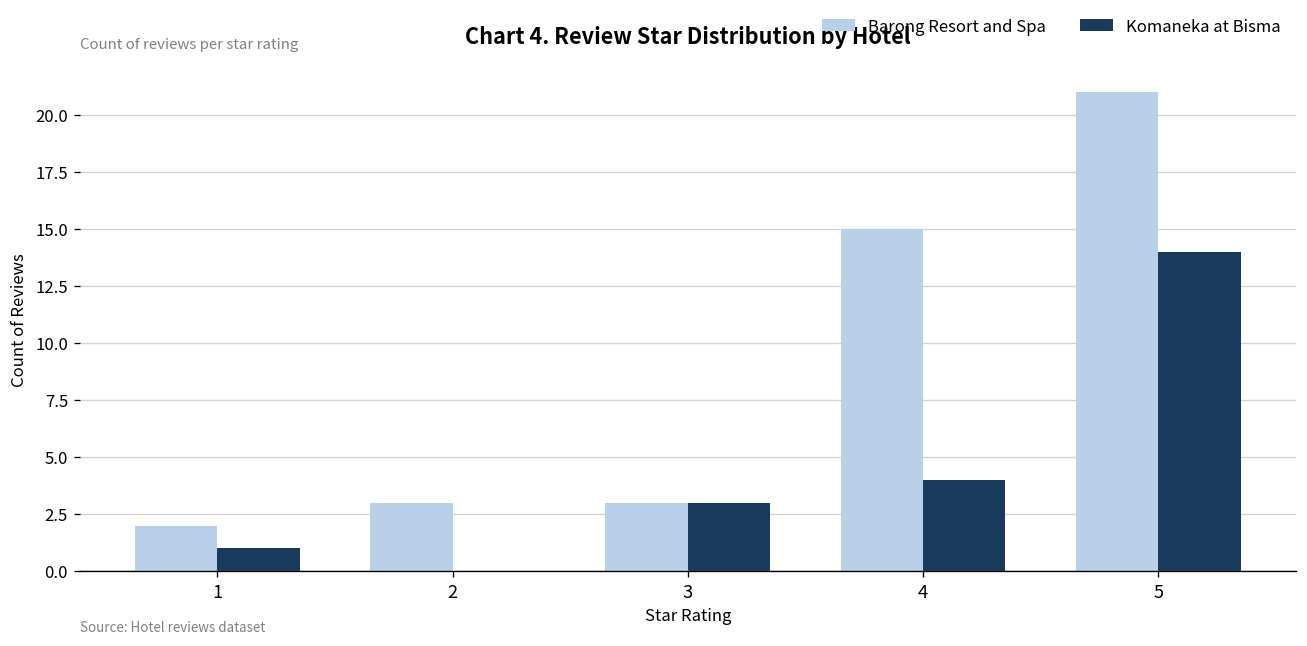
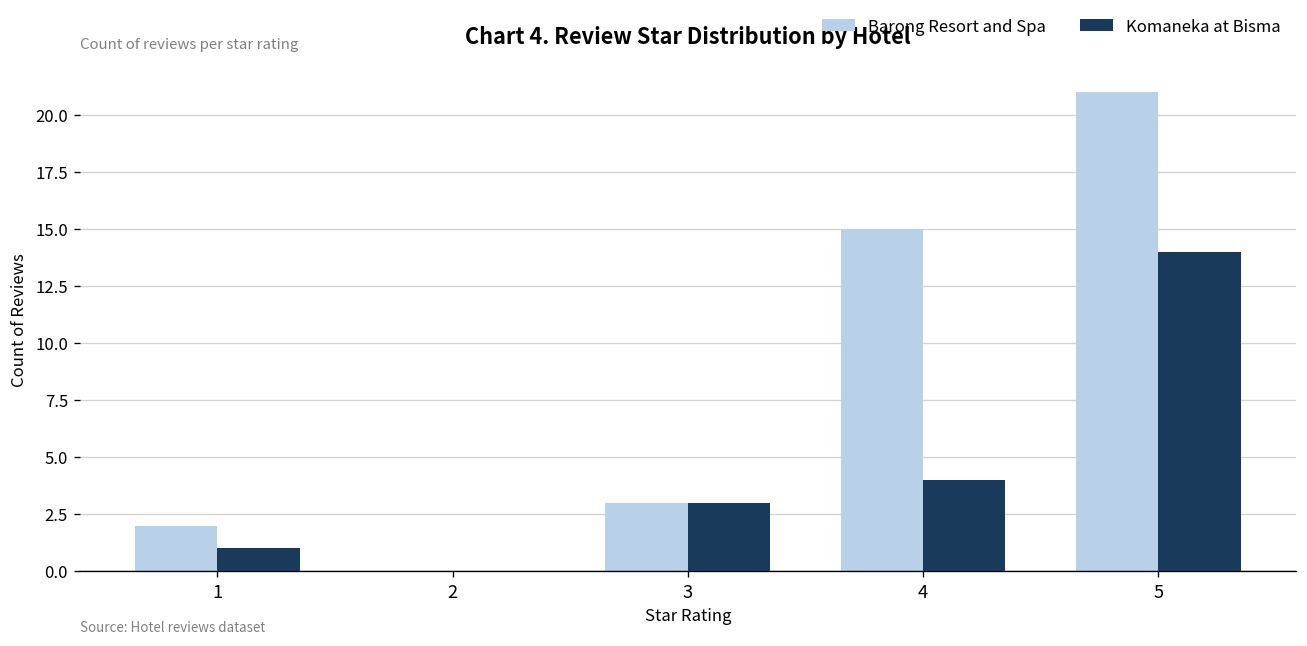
Barong Resort and Spa, 2: 3 -> 0
